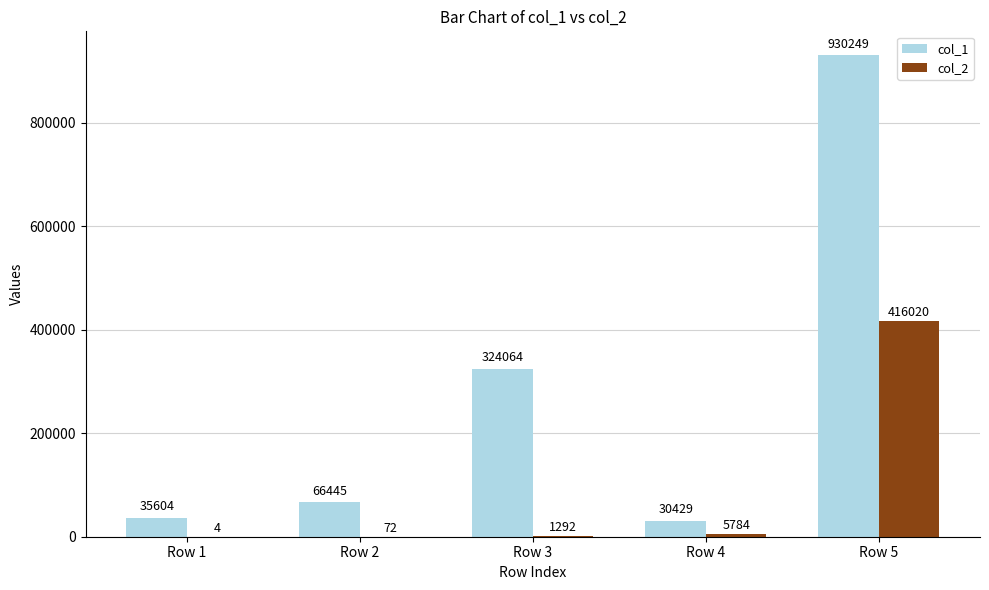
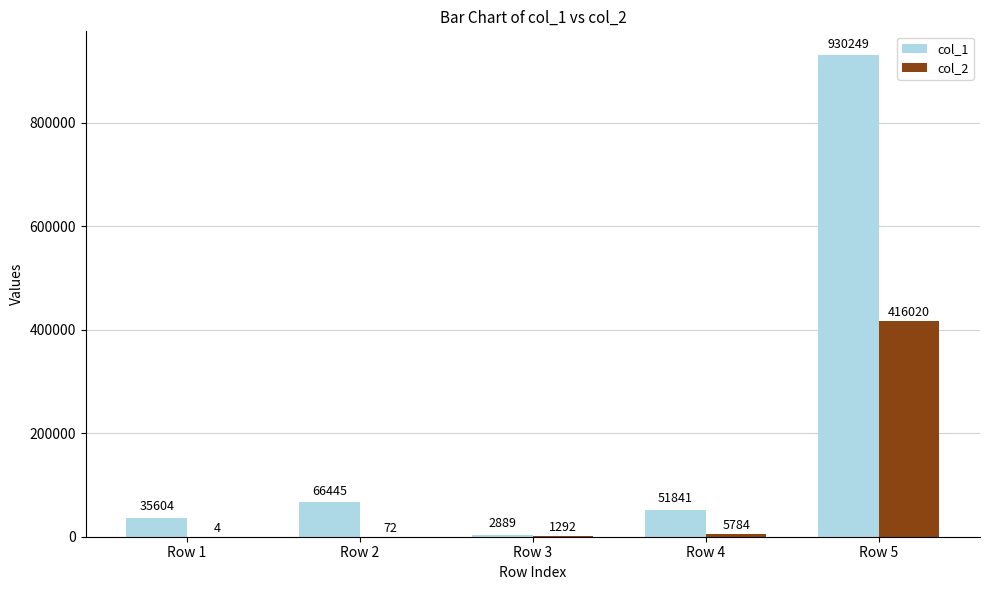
col_1, Row 3: 324064 -> 2889
col_1, Row 4: 30429 -> 51841
